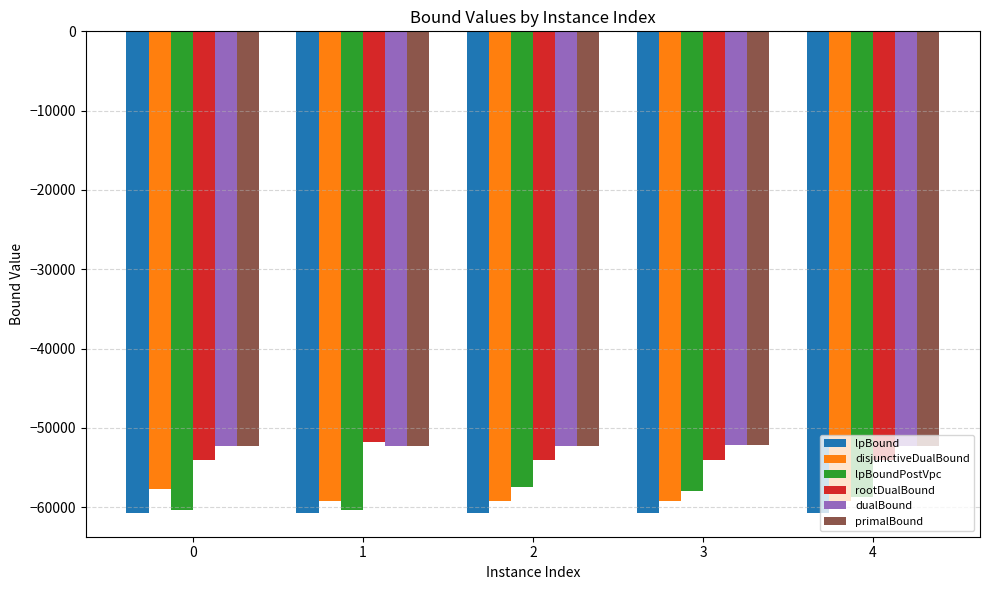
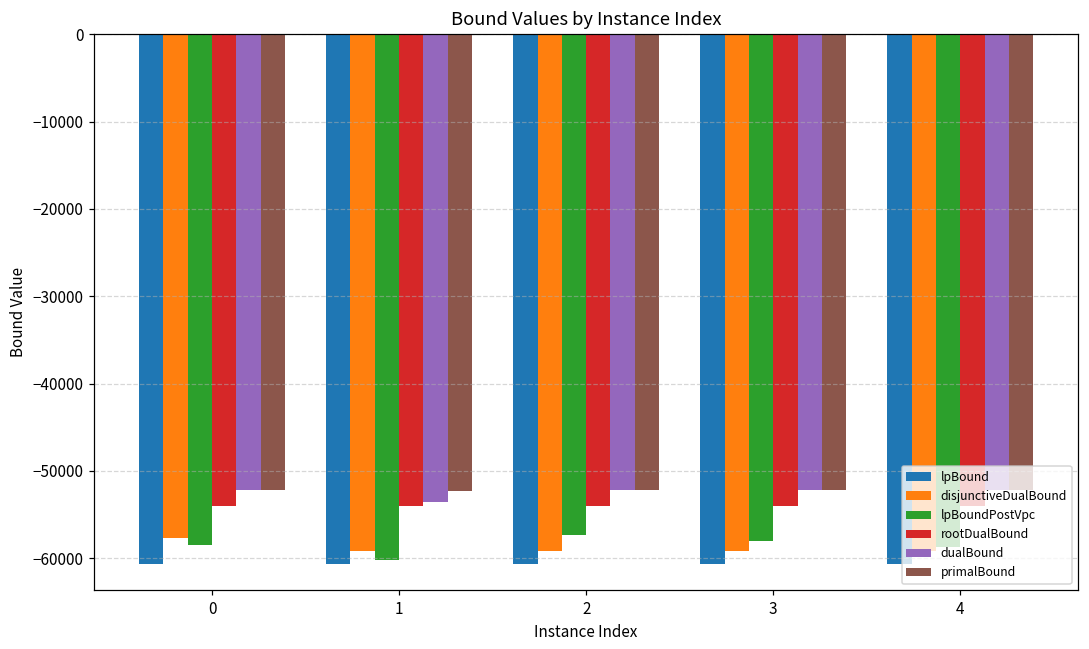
lpBoundPostVpc, 0: -60000 -> -58000
rootDualBound, 1: -52000 -> -54000
dualBound, 1: -52000 -> -54000
